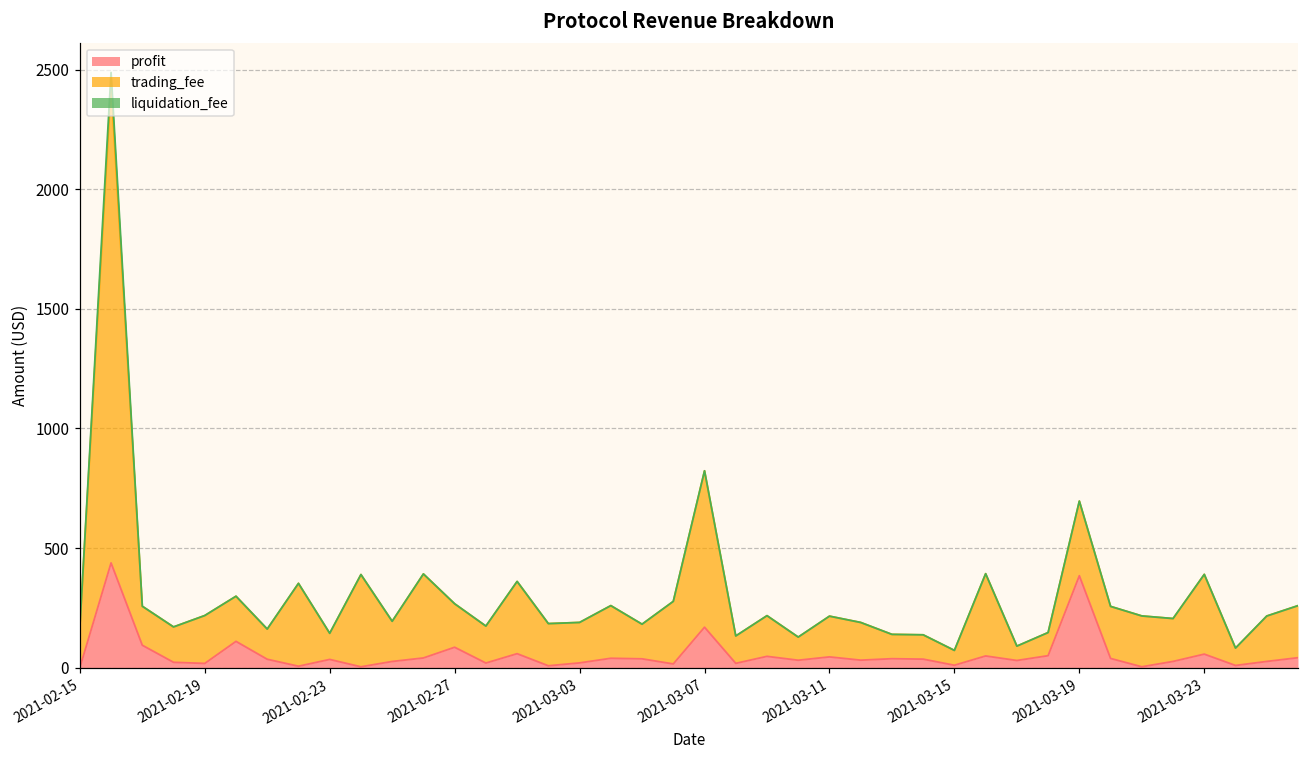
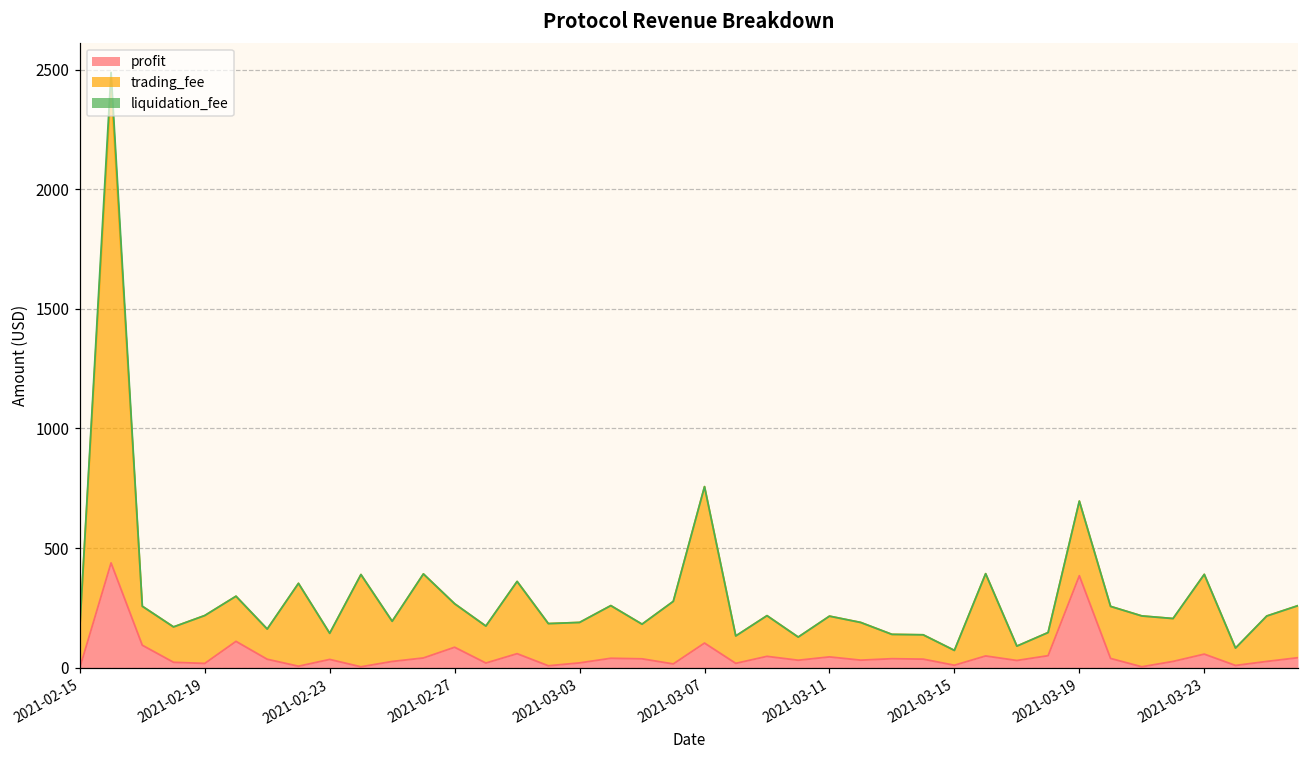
profit, 2021-03-07: 170 -> 100
